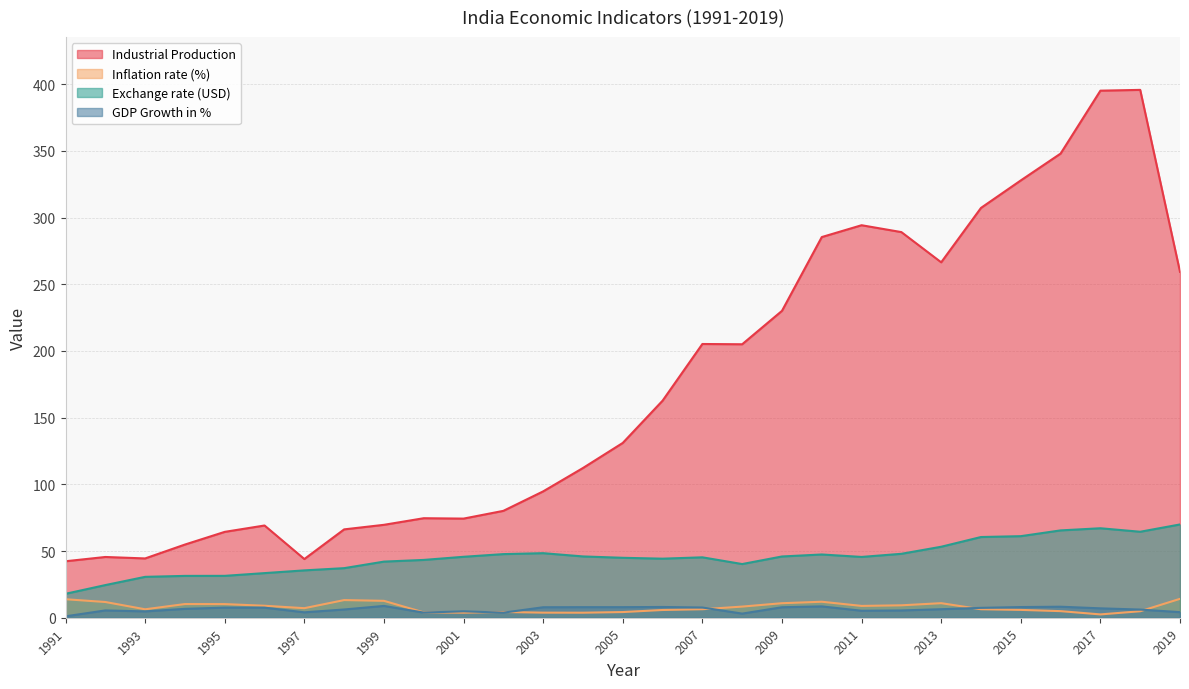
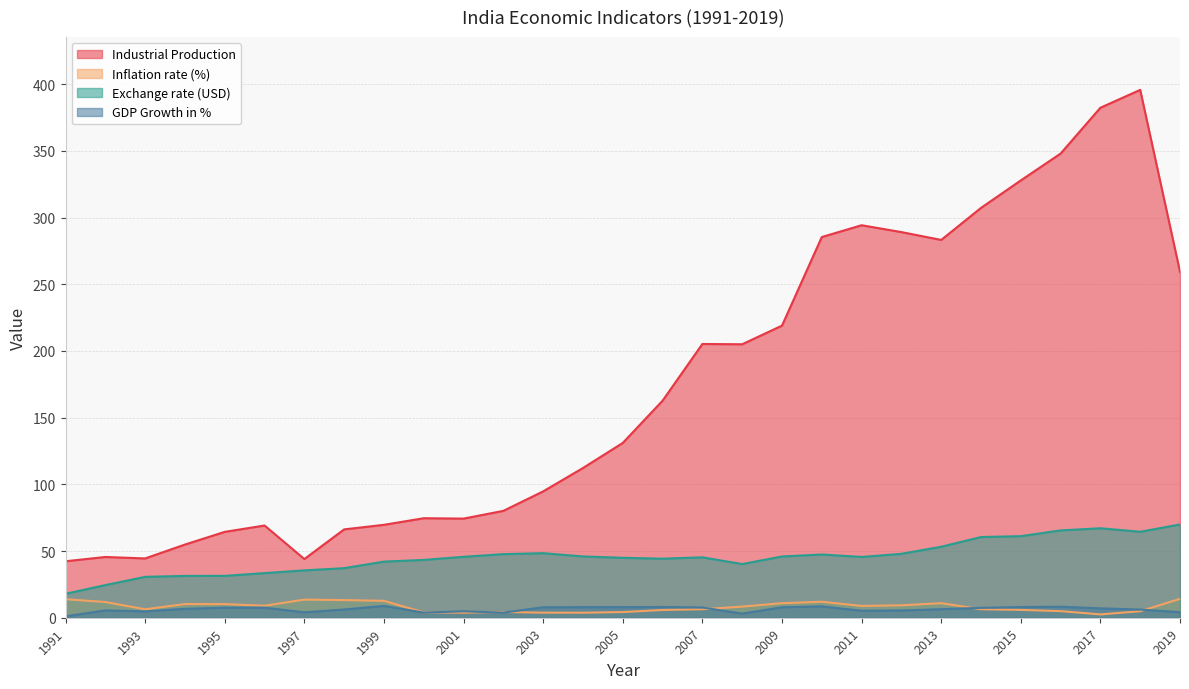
Inflation rate (%), 1997: 7 -> 14
Industrial Production, 2009: 230 -> 219
Industrial Production, 2013: 266 -> 283
Industrial Production, 2017: 395 -> 382
